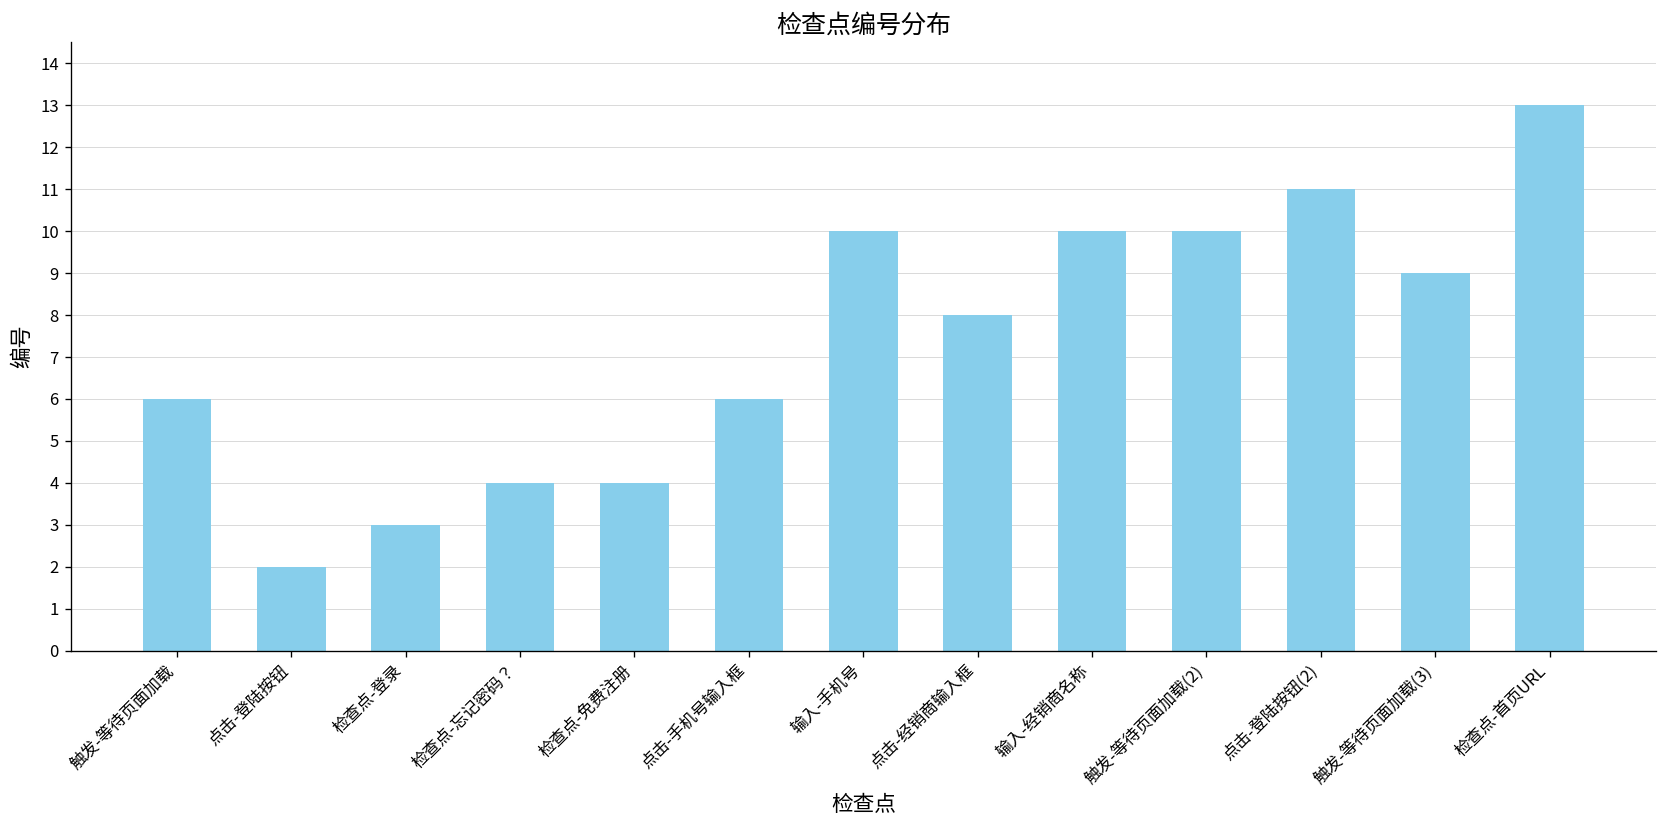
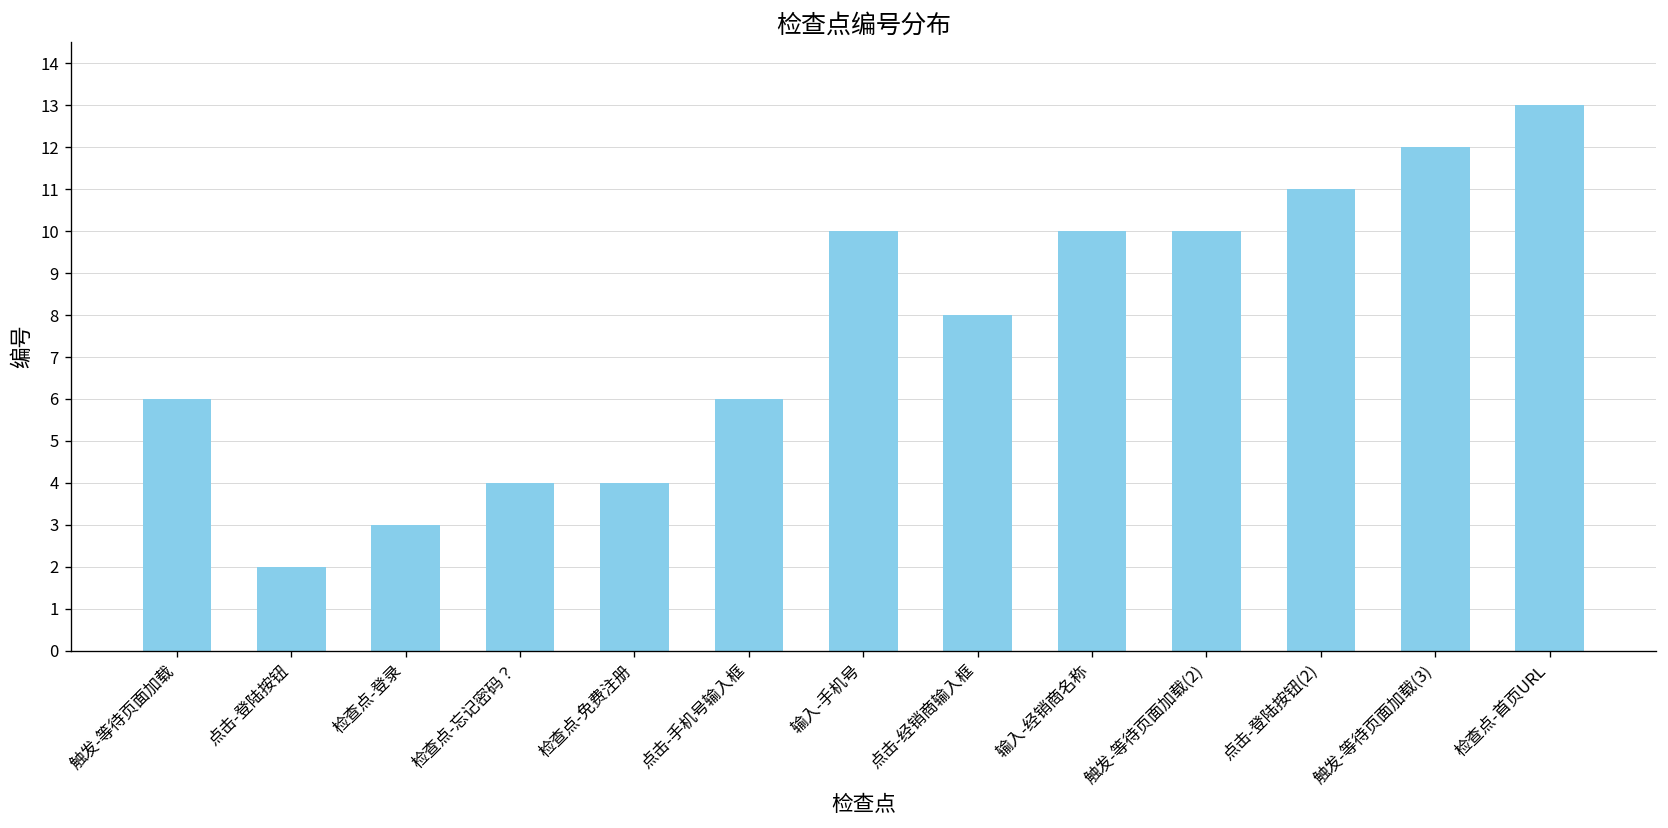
触发-等待页面加载(3): 9 -> 12
